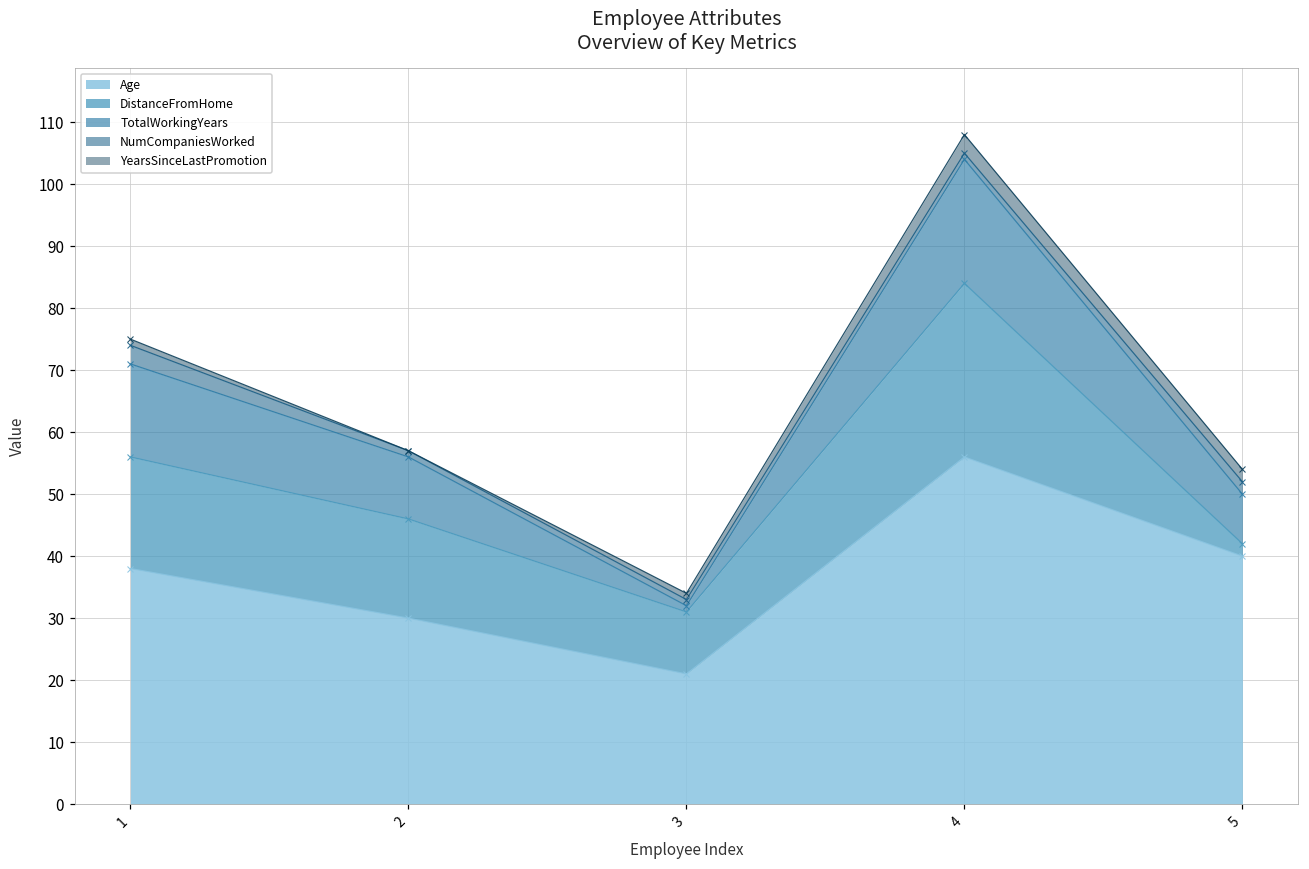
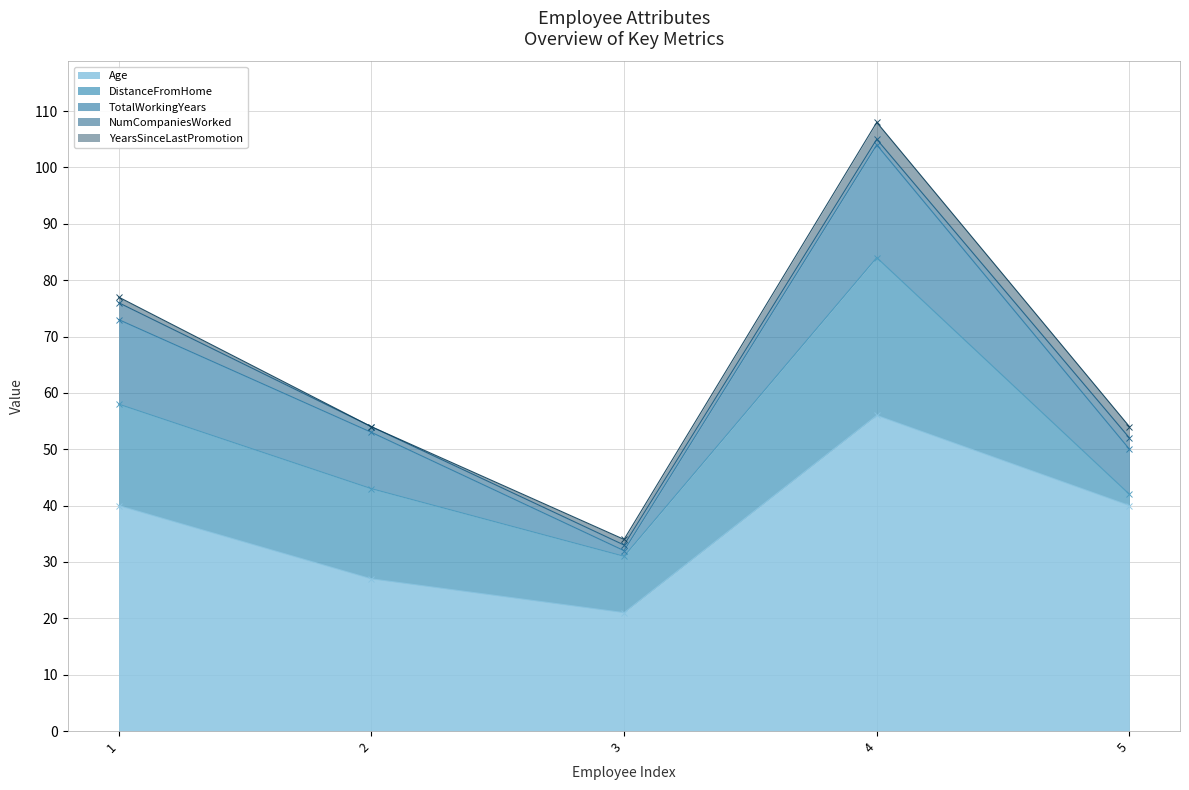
Age, 1: 38 -> 40
Age, 2: 30 -> 27
